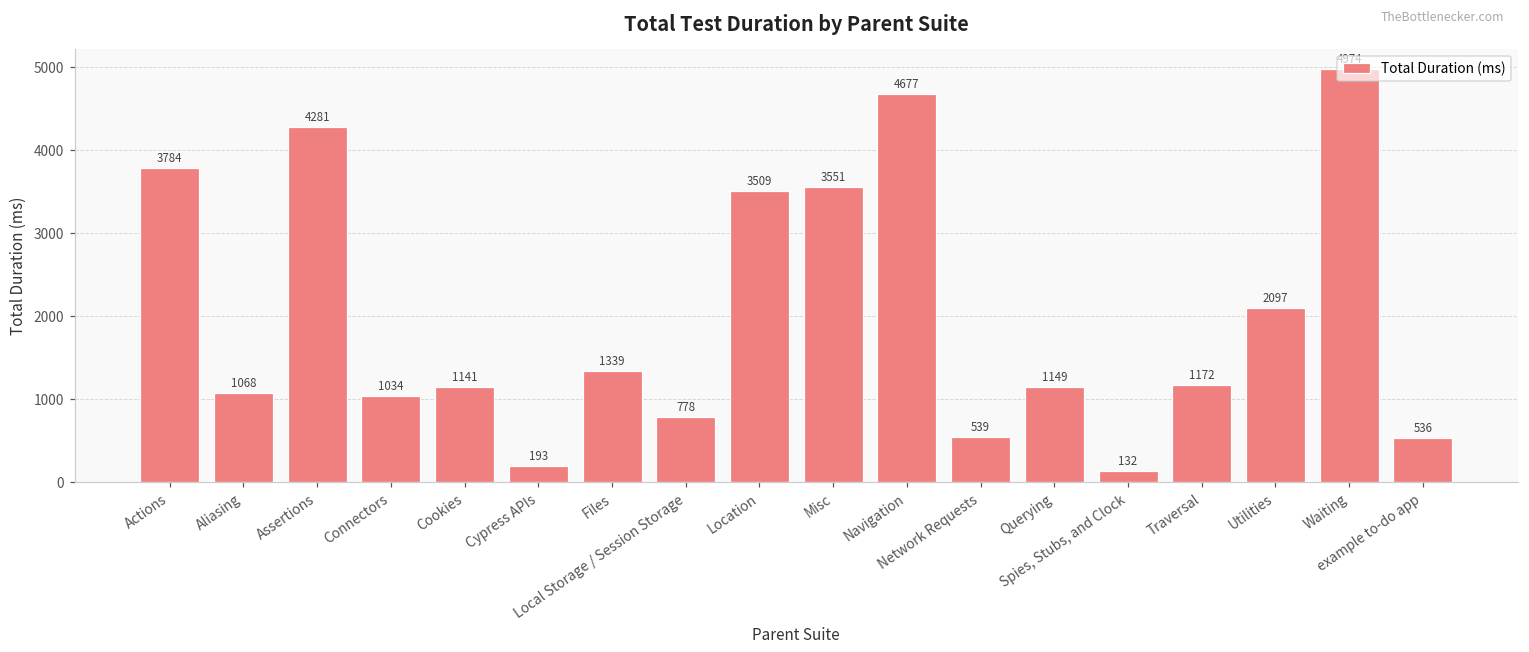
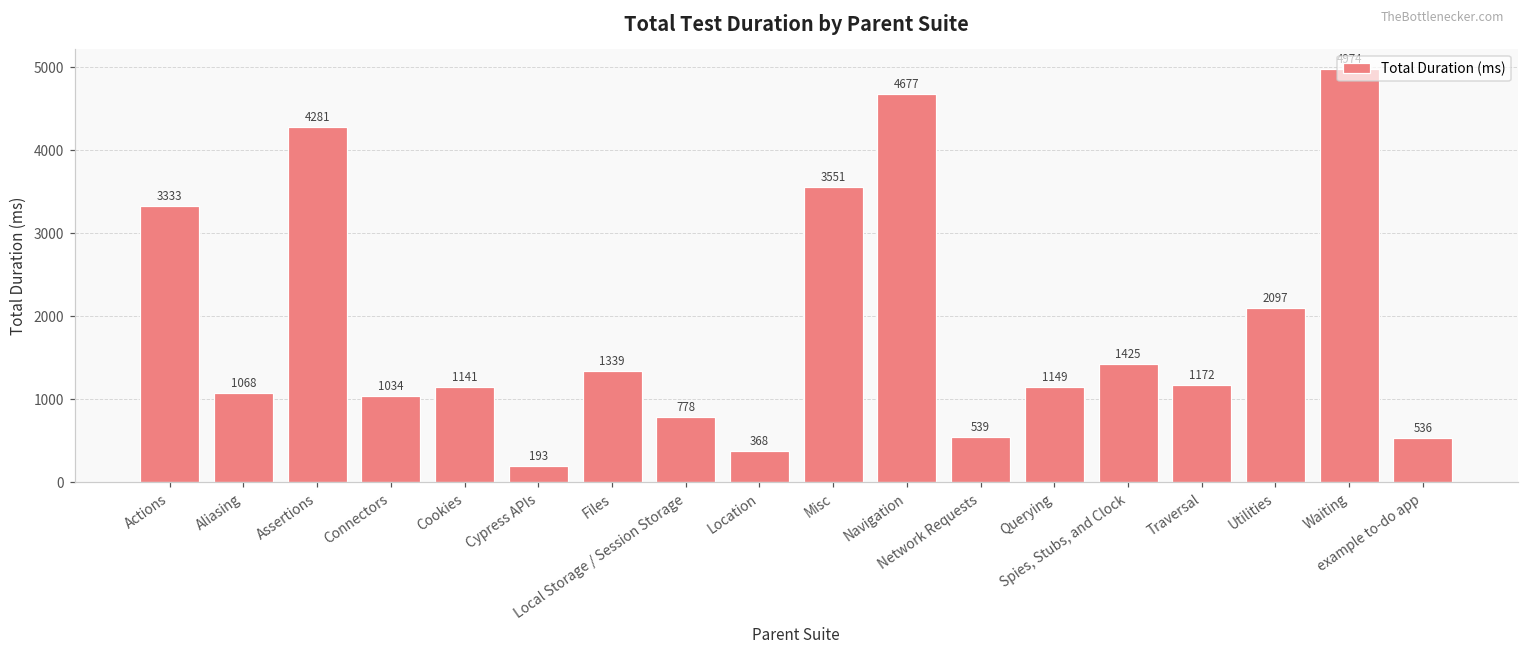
Actions: 3784 -> 3333
Location: 3509 -> 368
Spies, Stubs, and Clock: 132 -> 1425
